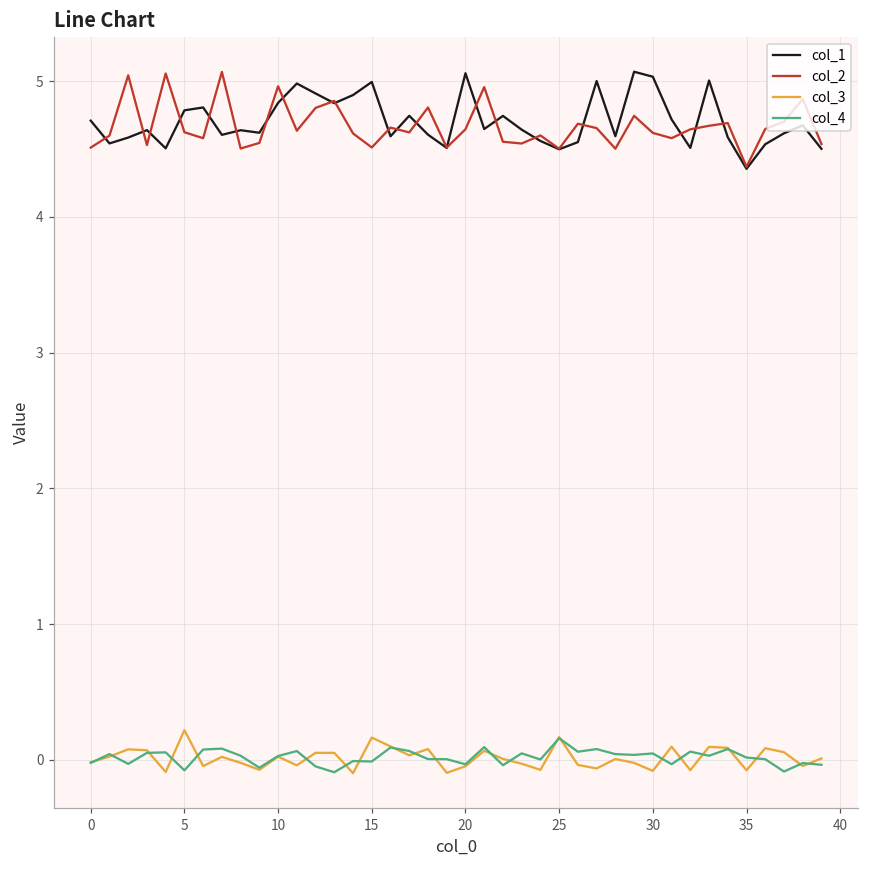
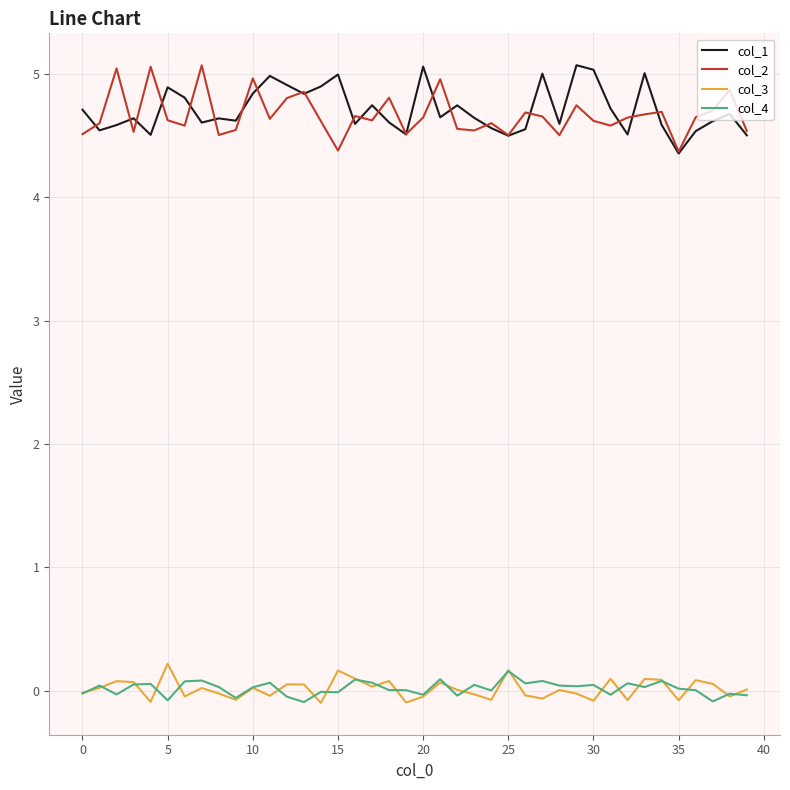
col_1, 5: 4.78 -> 4.89
col_2, 15: 4.51 -> 4.38
